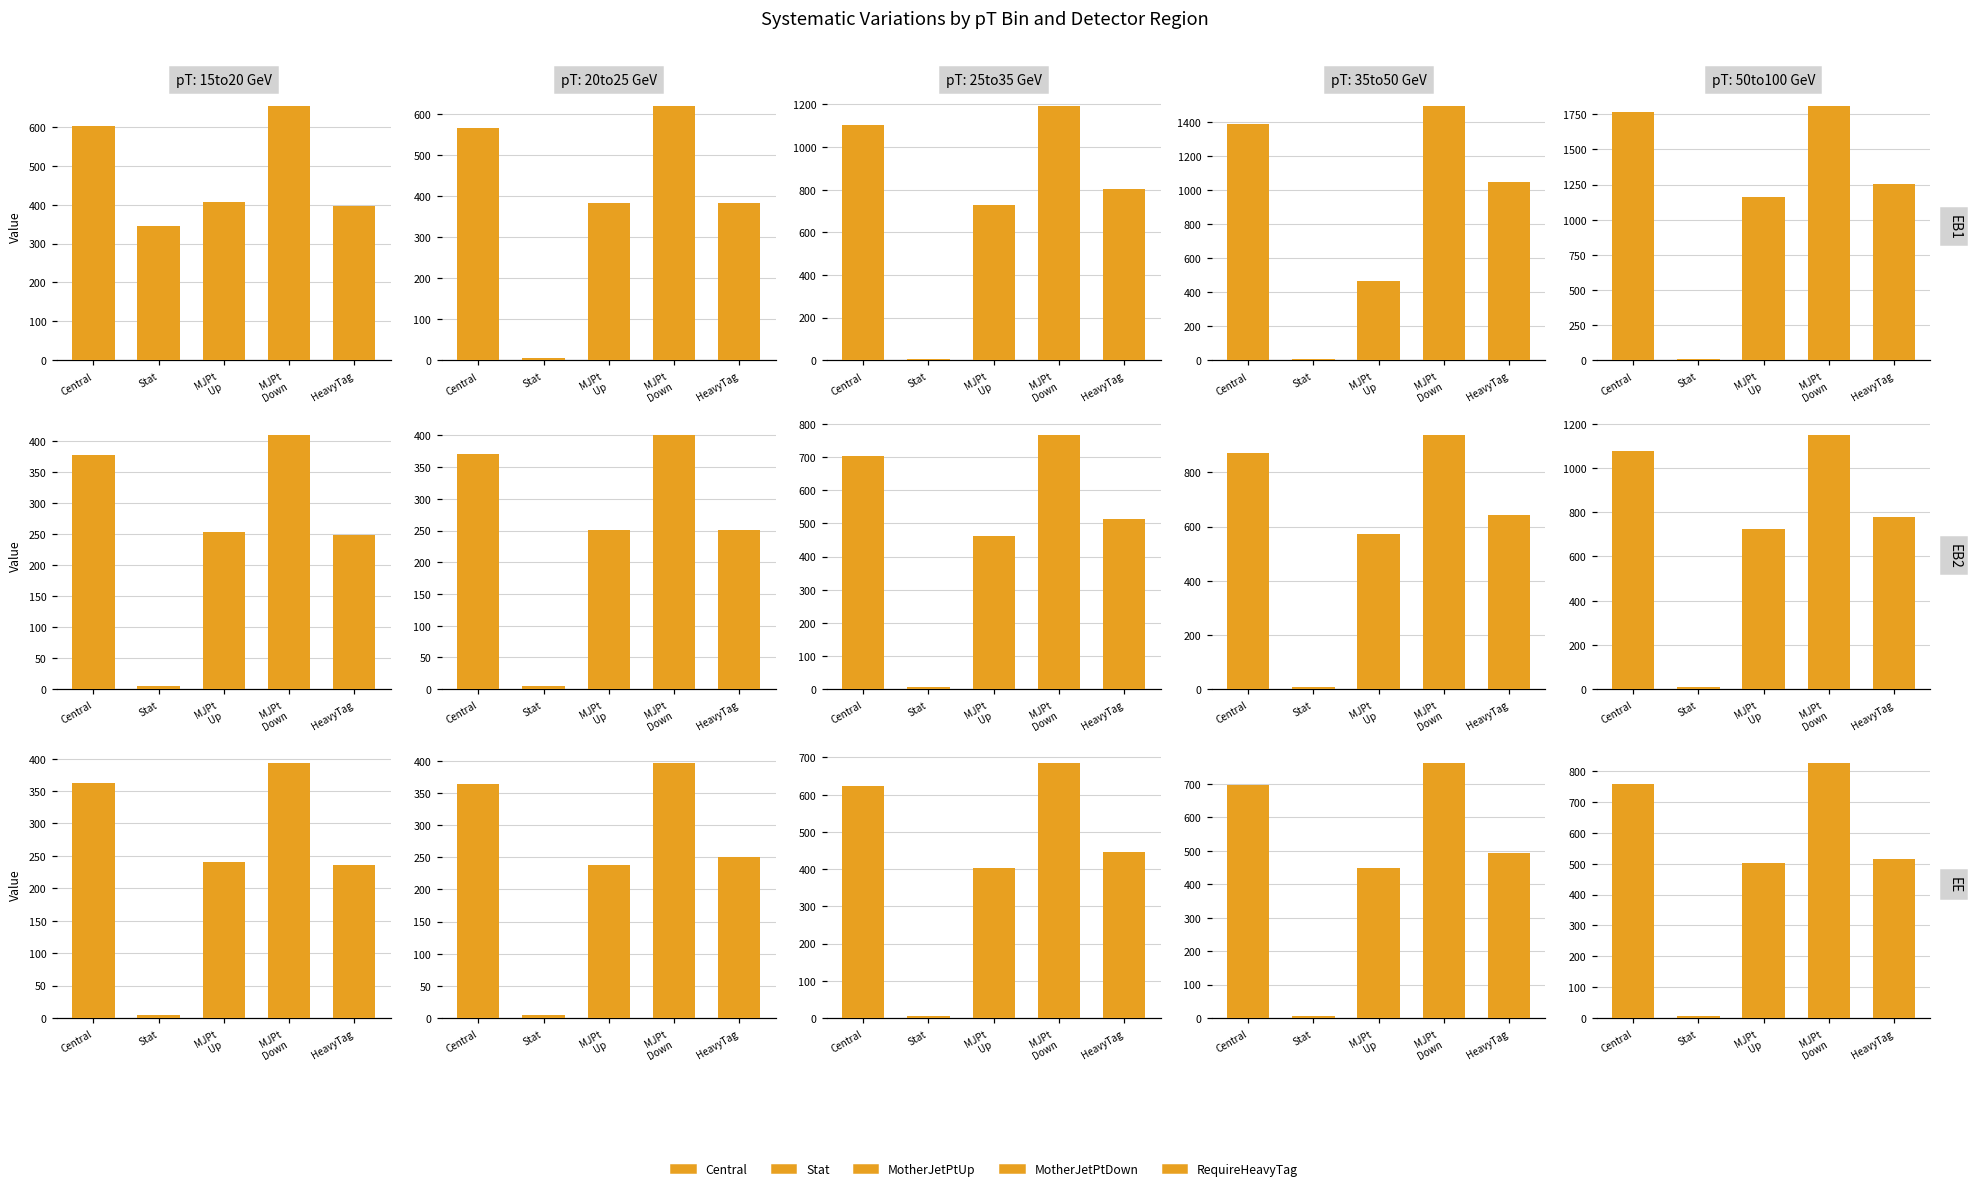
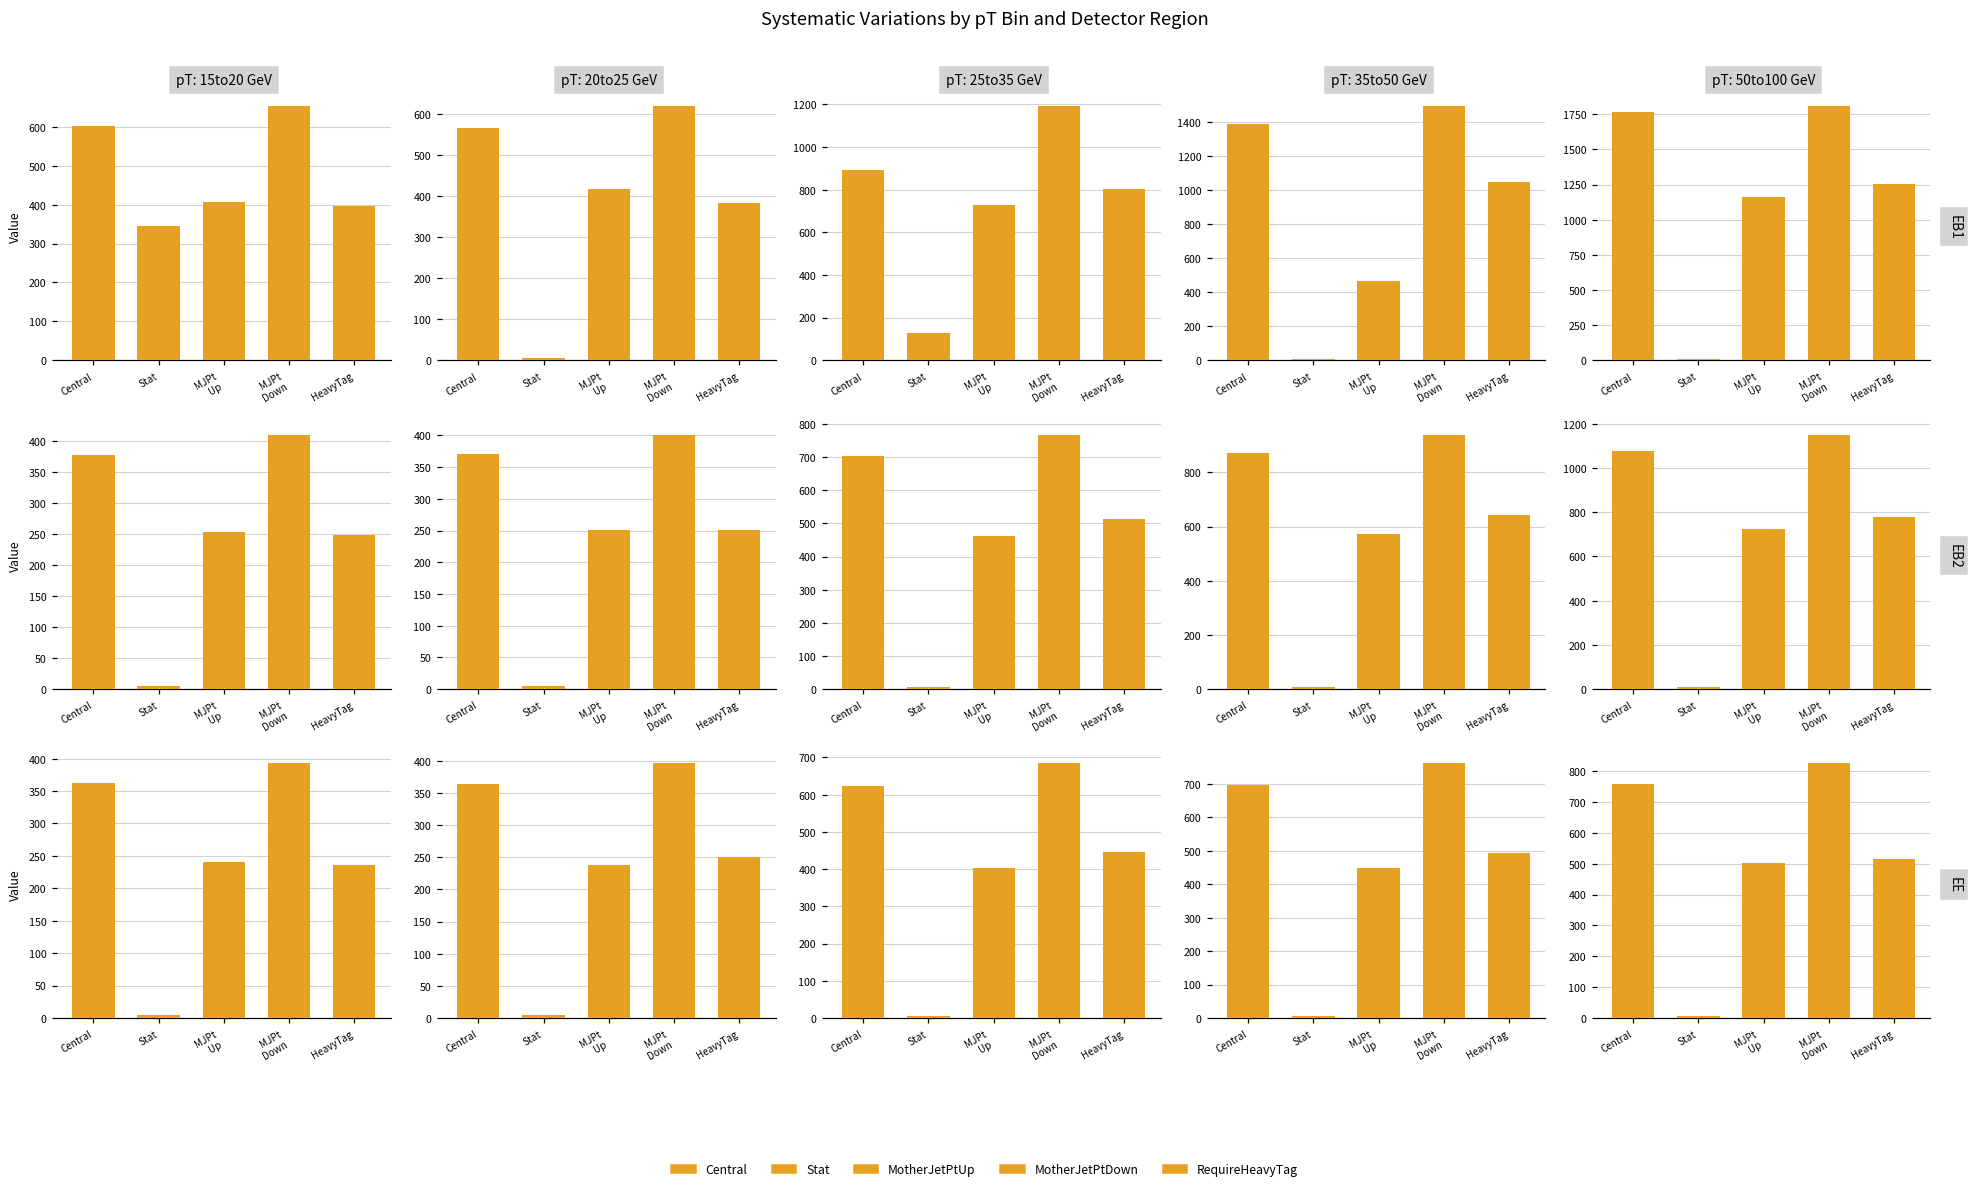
pT: 20to25 GeV, MJPt Up: 380 -> 420
pT: 25to35 GeV, Central: 1100 -> 890
pT: 25to35 GeV, Stat: 10 -> 130
